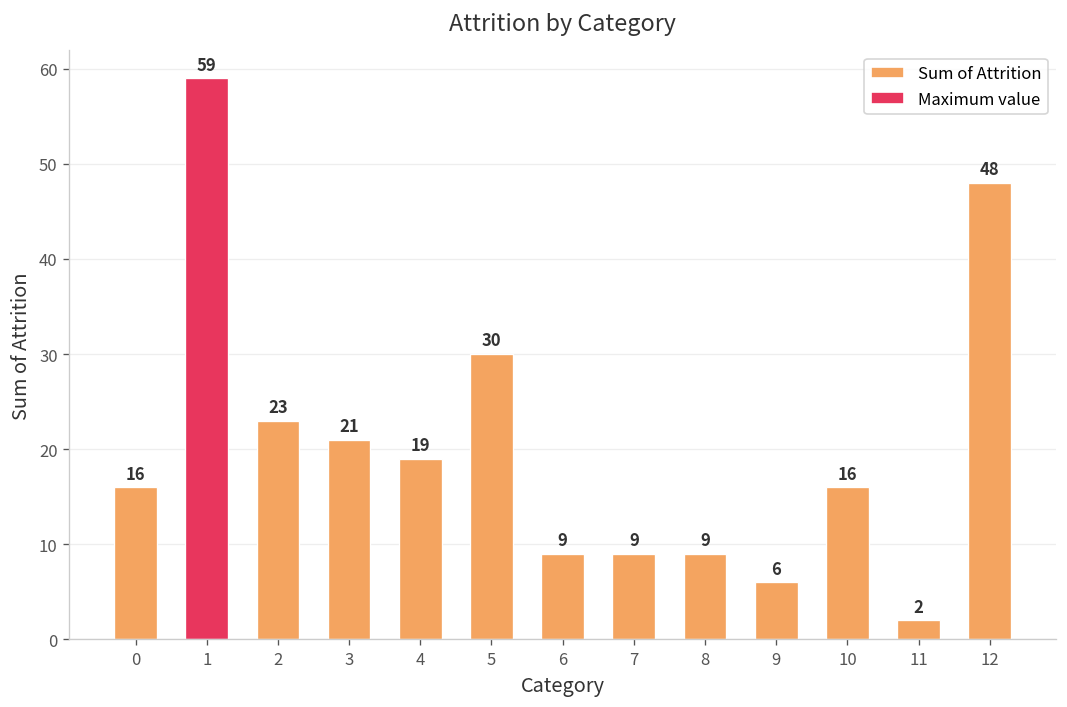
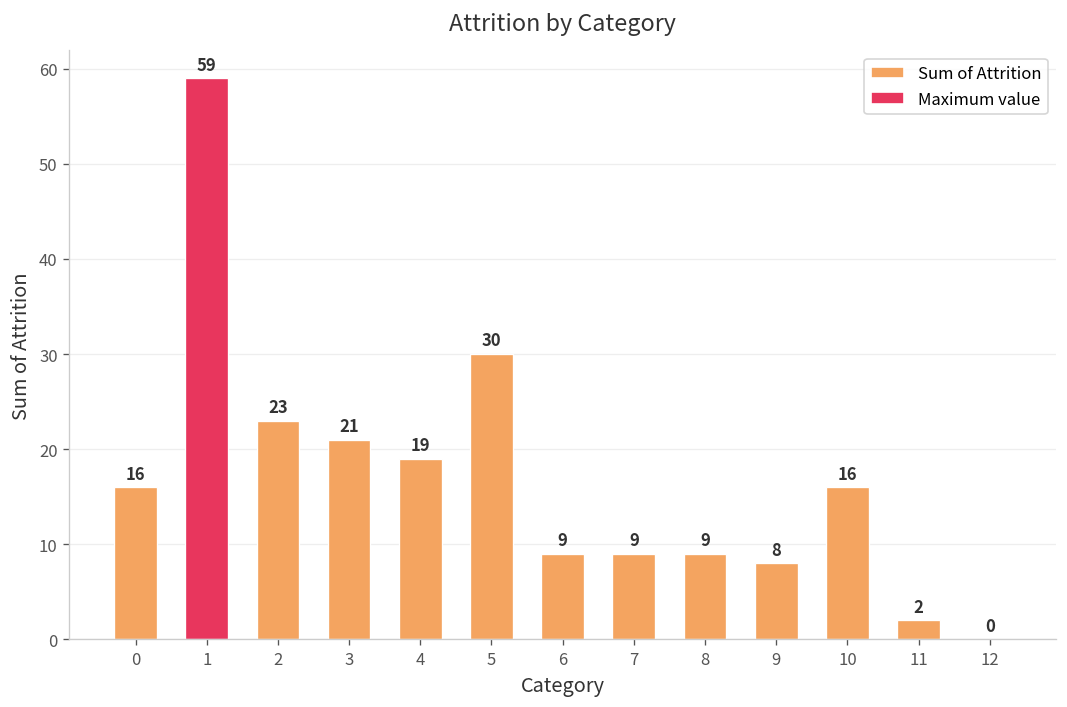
9: 6 -> 8
12: 48 -> 0
